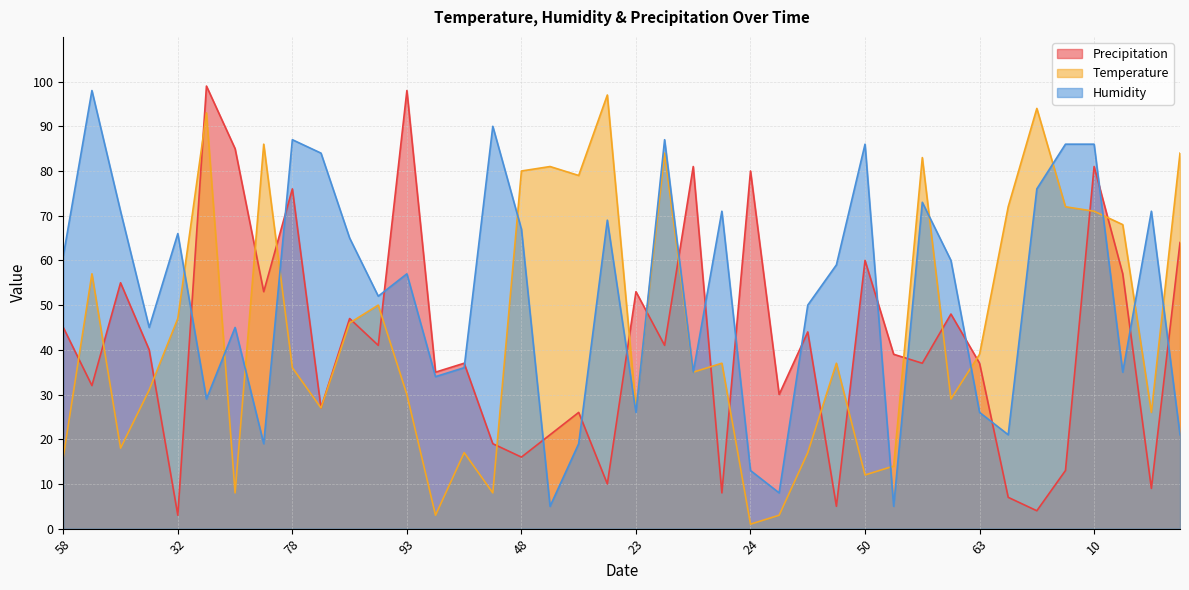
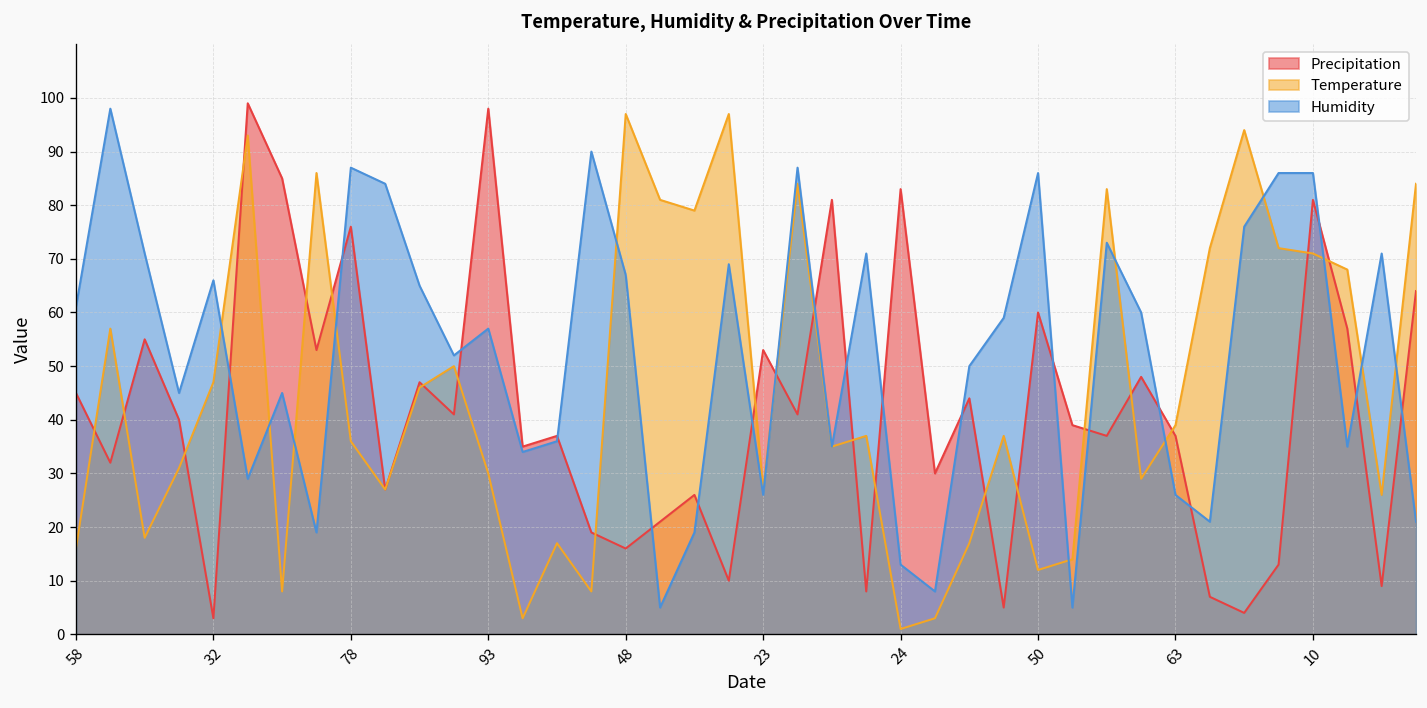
Temperature, 48: 80 -> 97
Precipitation, 24: 80 -> 83
